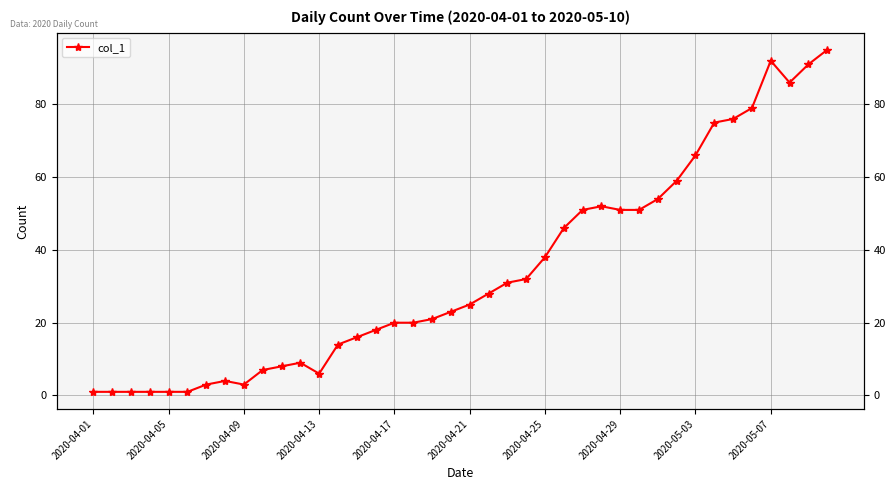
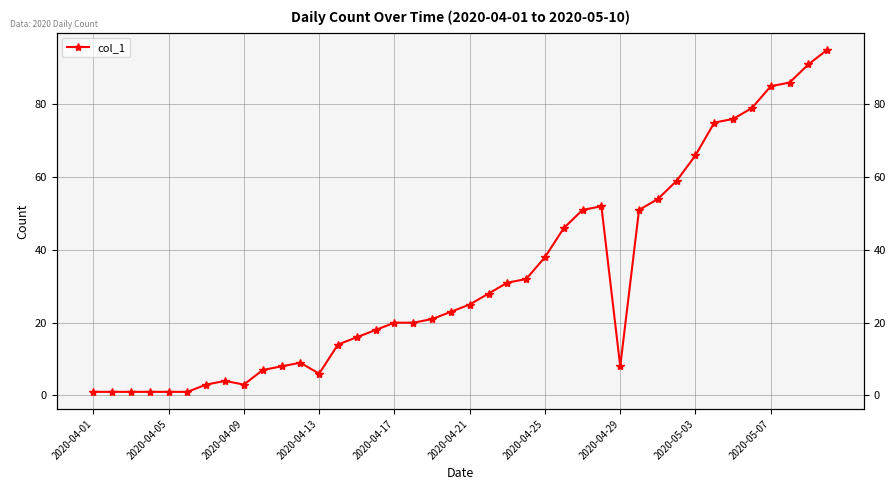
2020-04-29: 51 -> 8
2020-05-07: 92 -> 85
